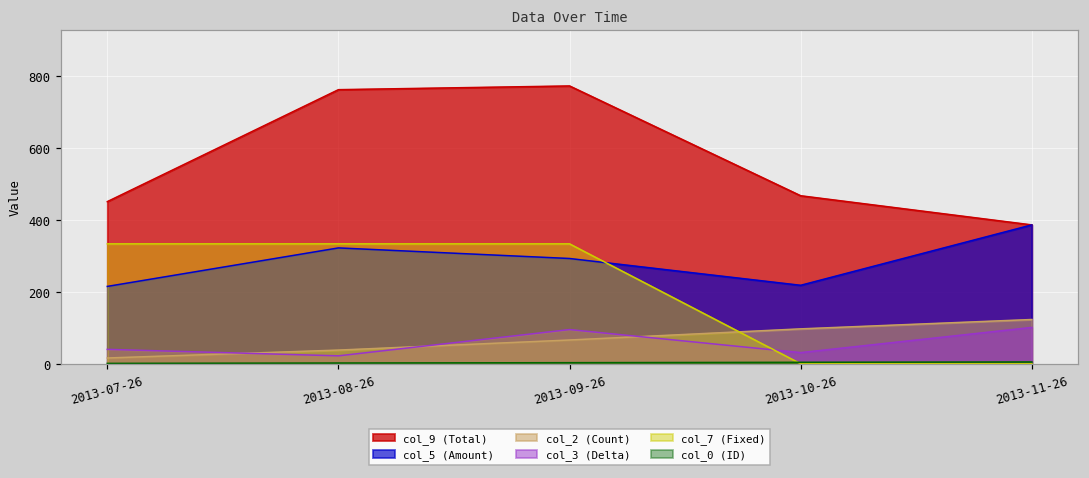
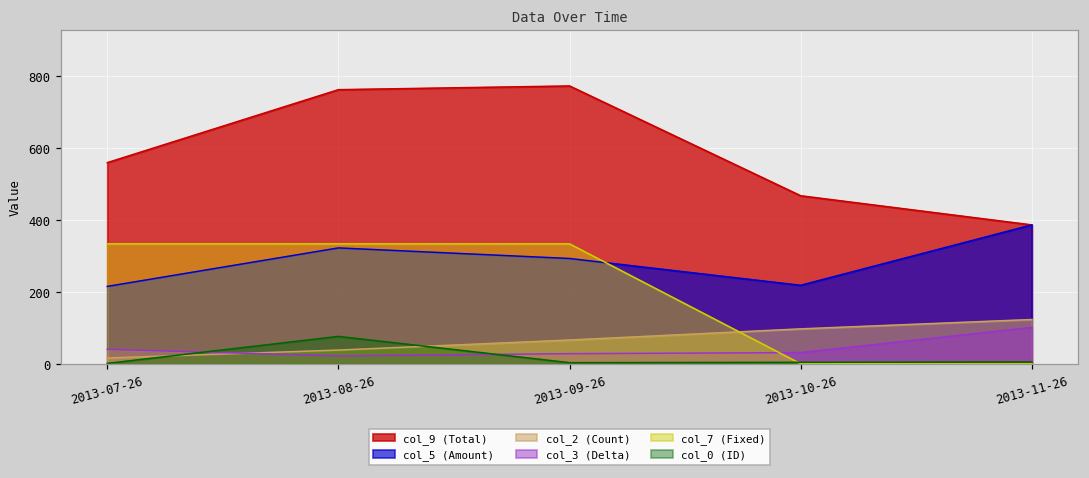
col_9 (Total), 2013-07-26: 450 -> 560
col_0 (ID), 2013-08-26: 0 -> 80
col_3 (Delta), 2013-09-26: 100 -> 30
